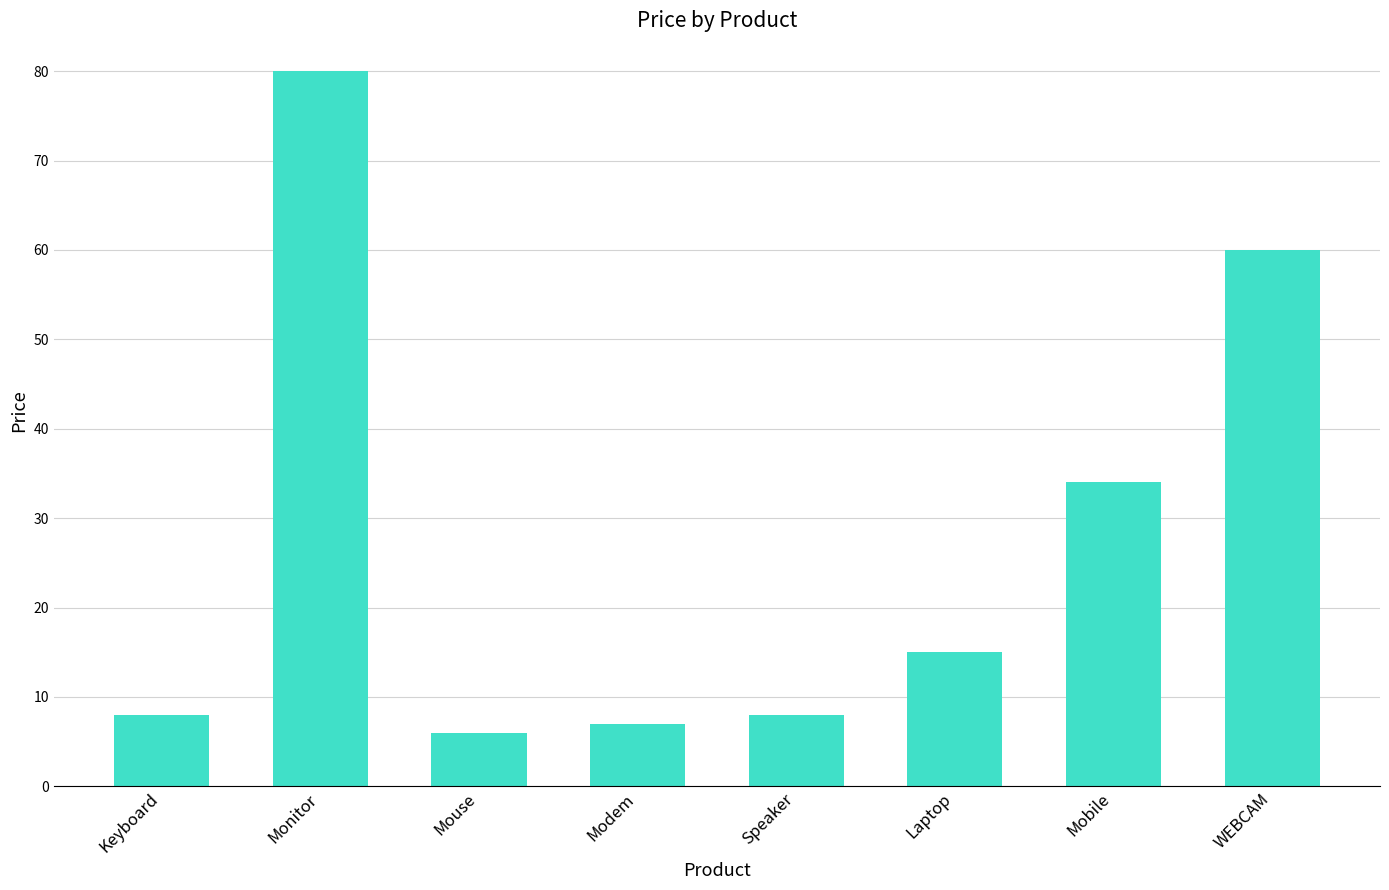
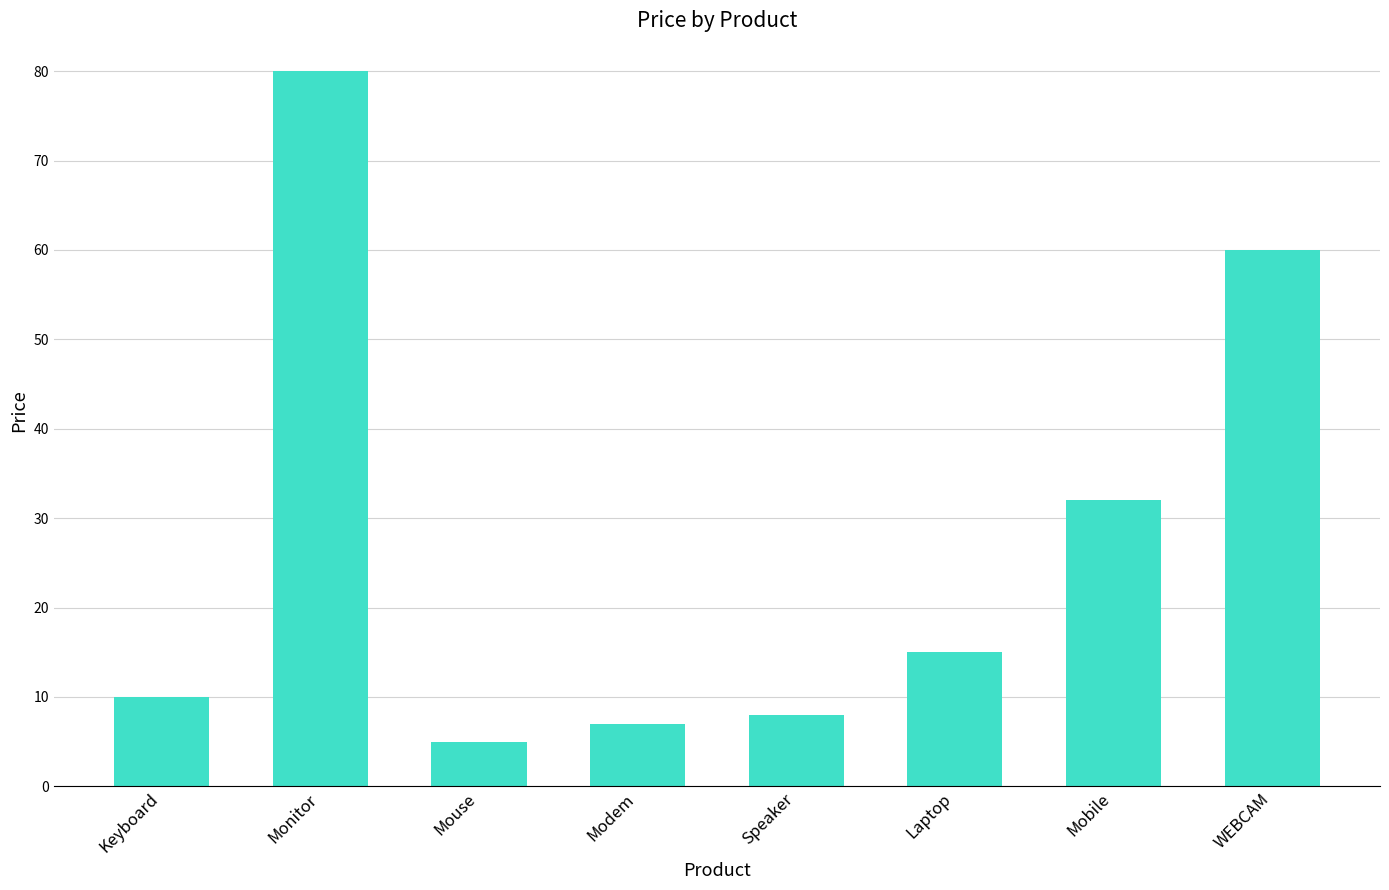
Keyboard: 8 -> 10
Mouse: 6 -> 5
Mobile: 34 -> 32
